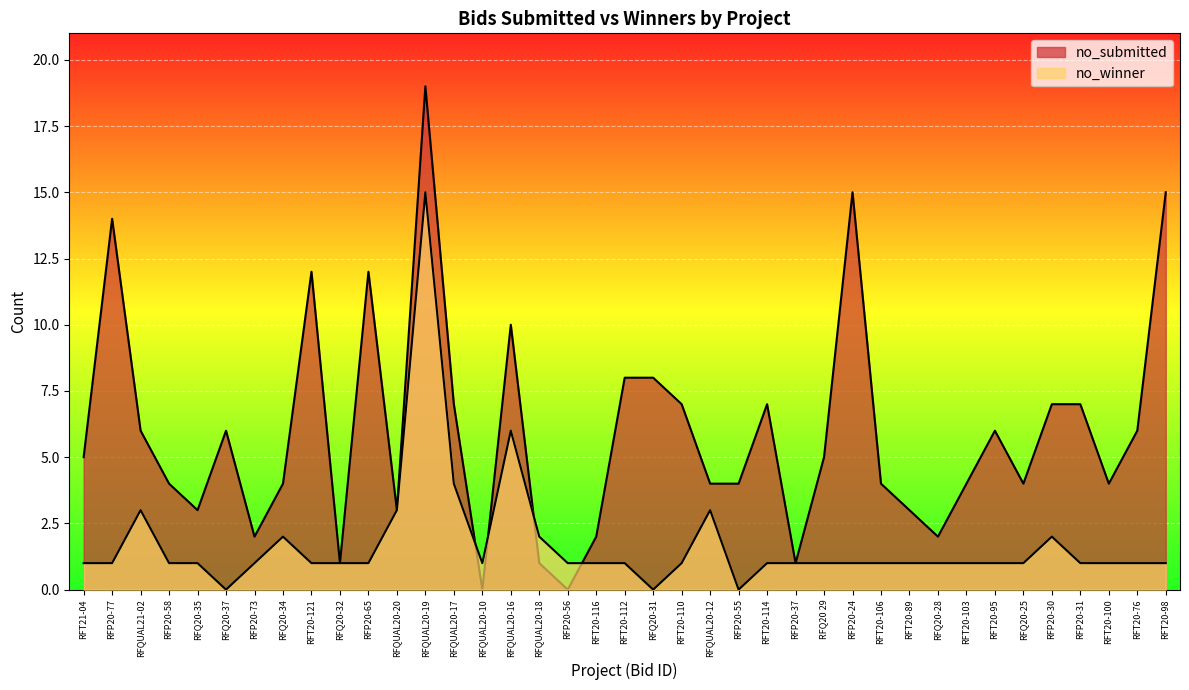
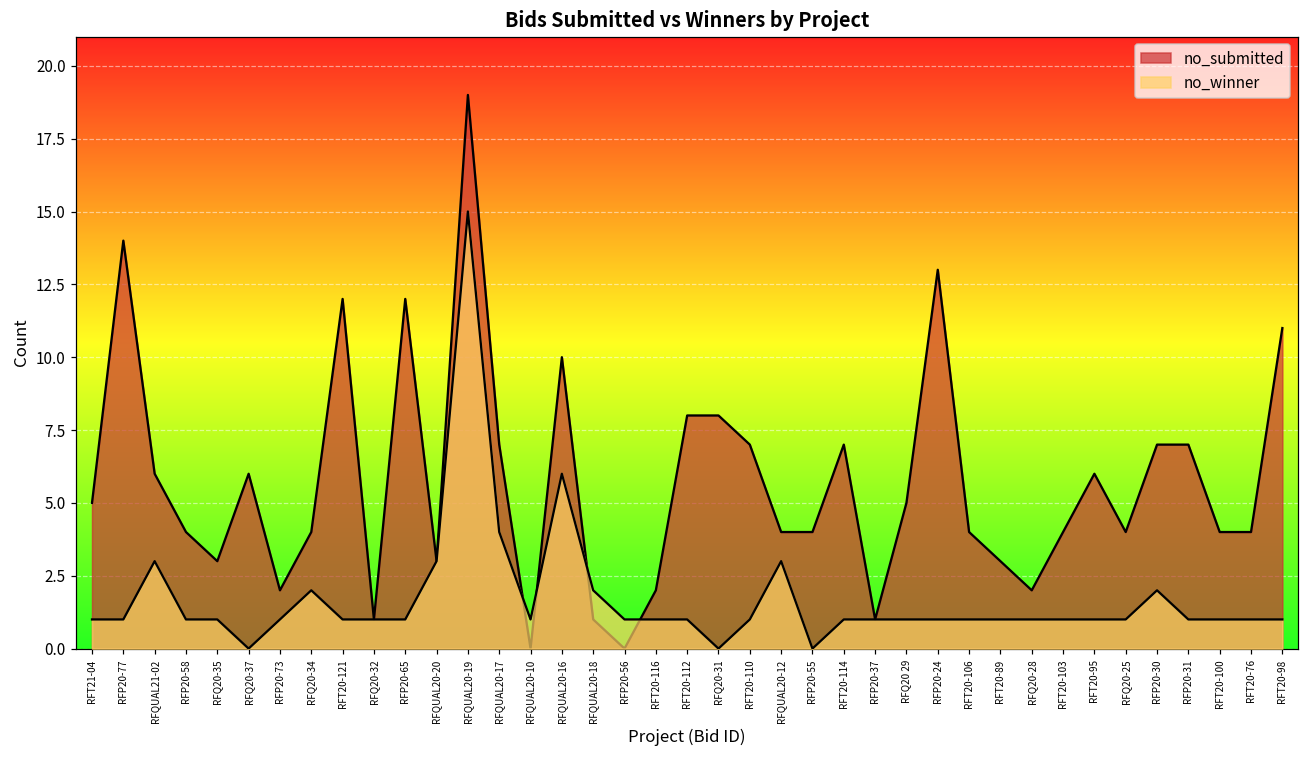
no_submitted, RFP20-24: 15 -> 13
no_submitted, RFT20-76: 6 -> 4
no_submitted, RFT20-98: 15 -> 11
